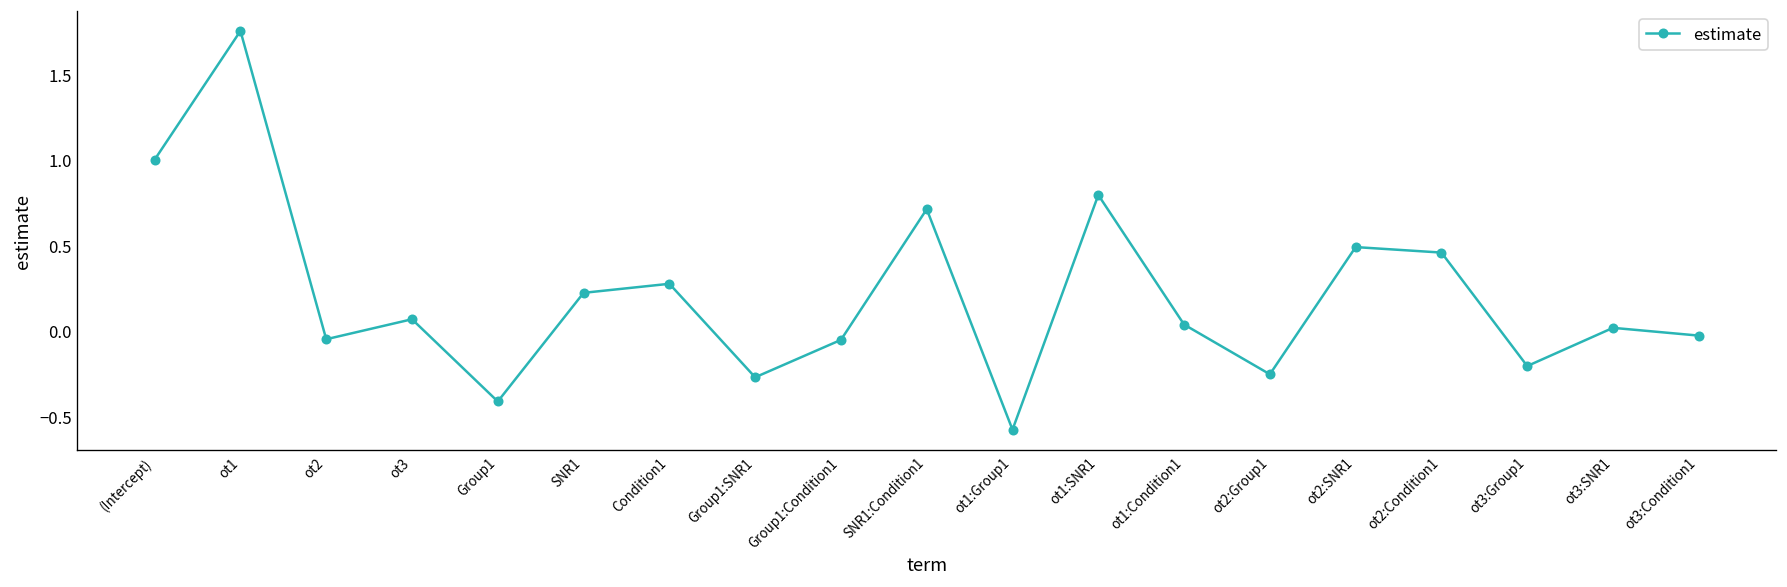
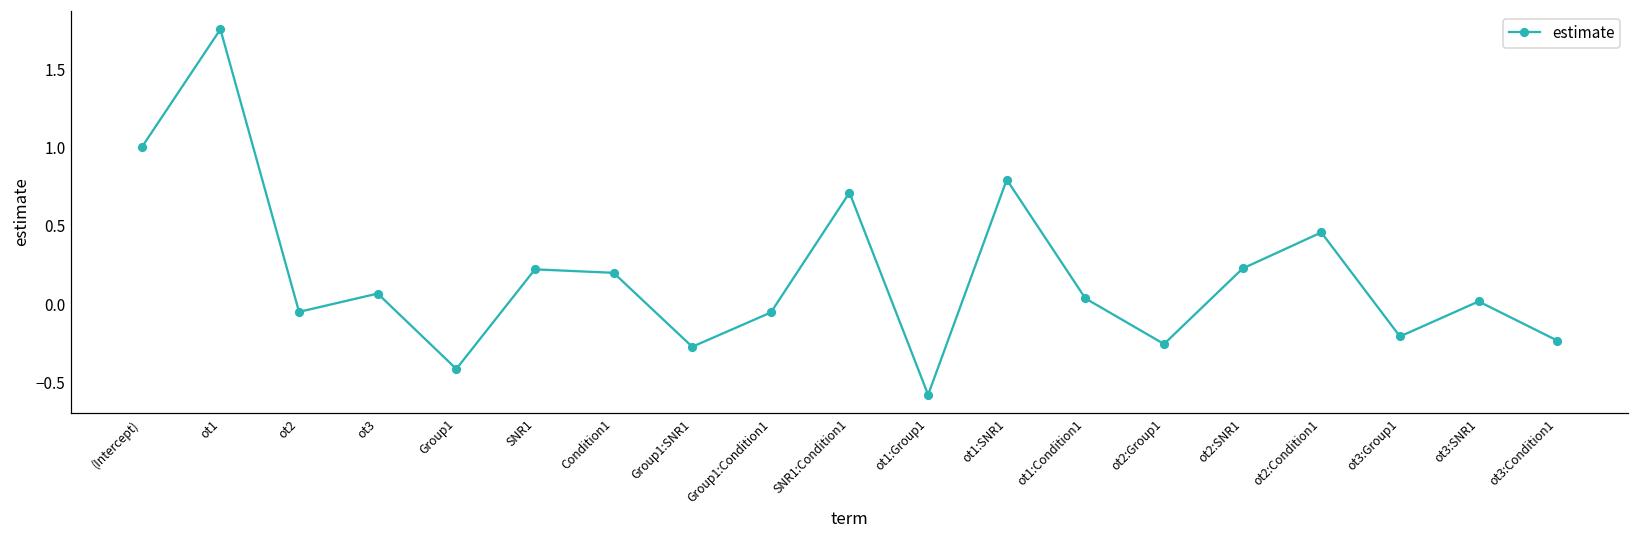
Condition1: 0.27 -> 0.20
ot2:SNR1: 0.49 -> 0.23
ot3:Condition1: -0.03 -> -0.23
